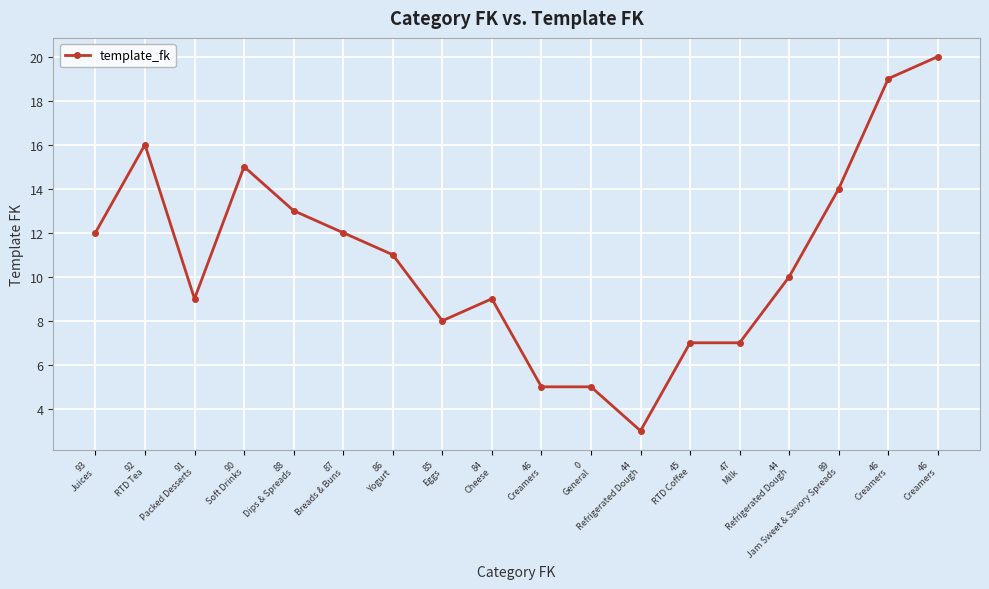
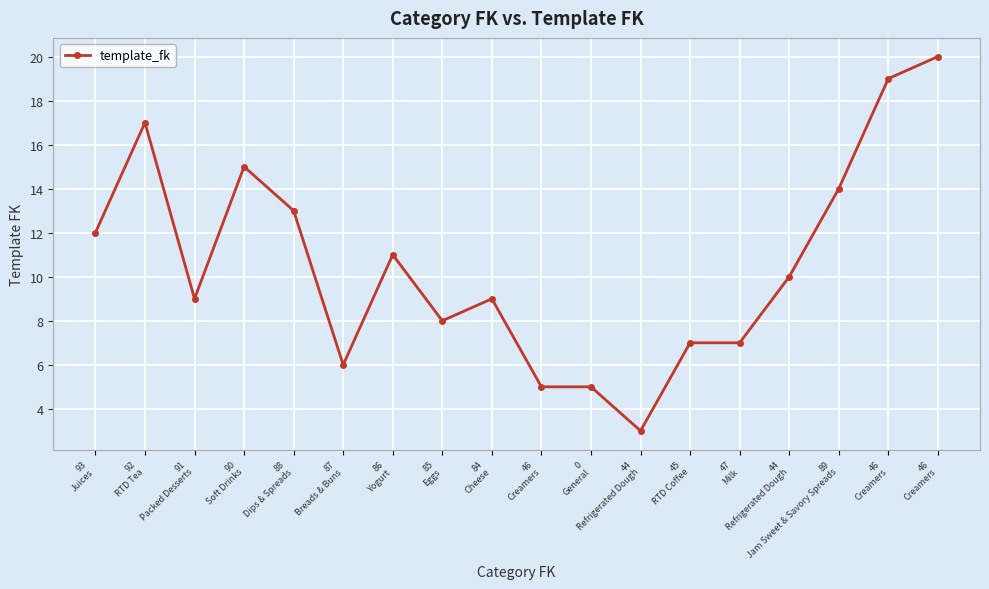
92 RTD Tea: 16 -> 17
87 Breads & Buns: 12 -> 6
